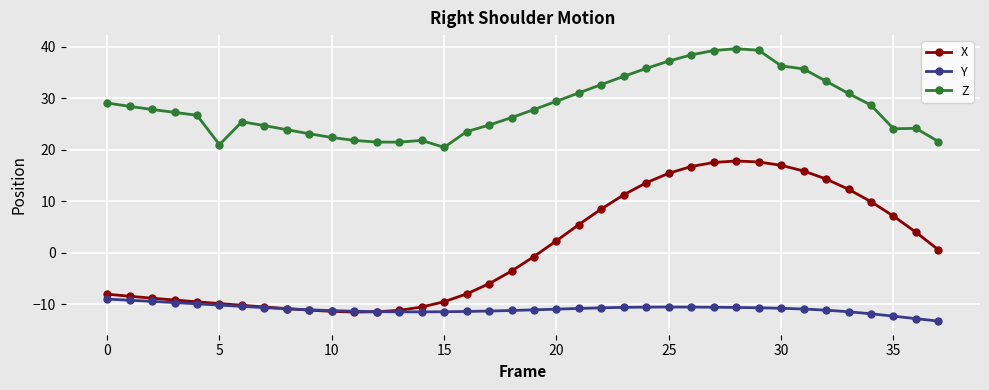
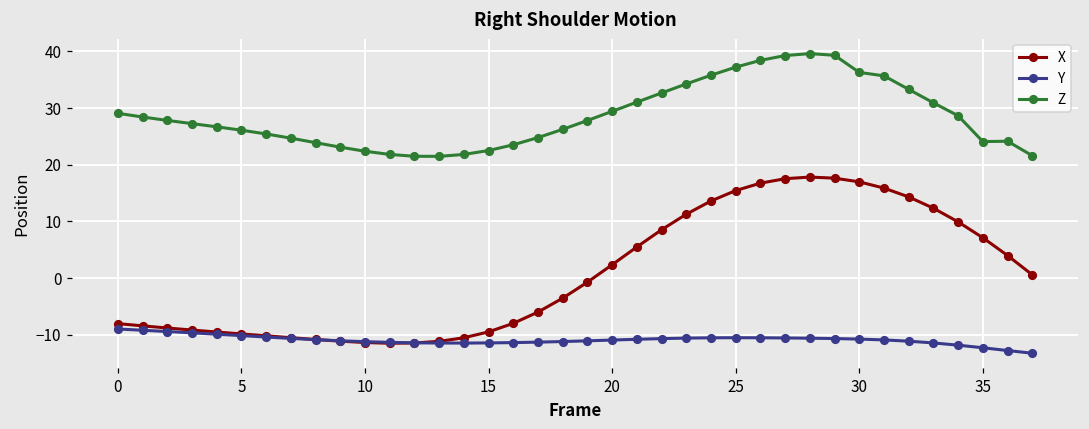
Z, 5: 21 -> 26
Z, 15: 20 -> 23
